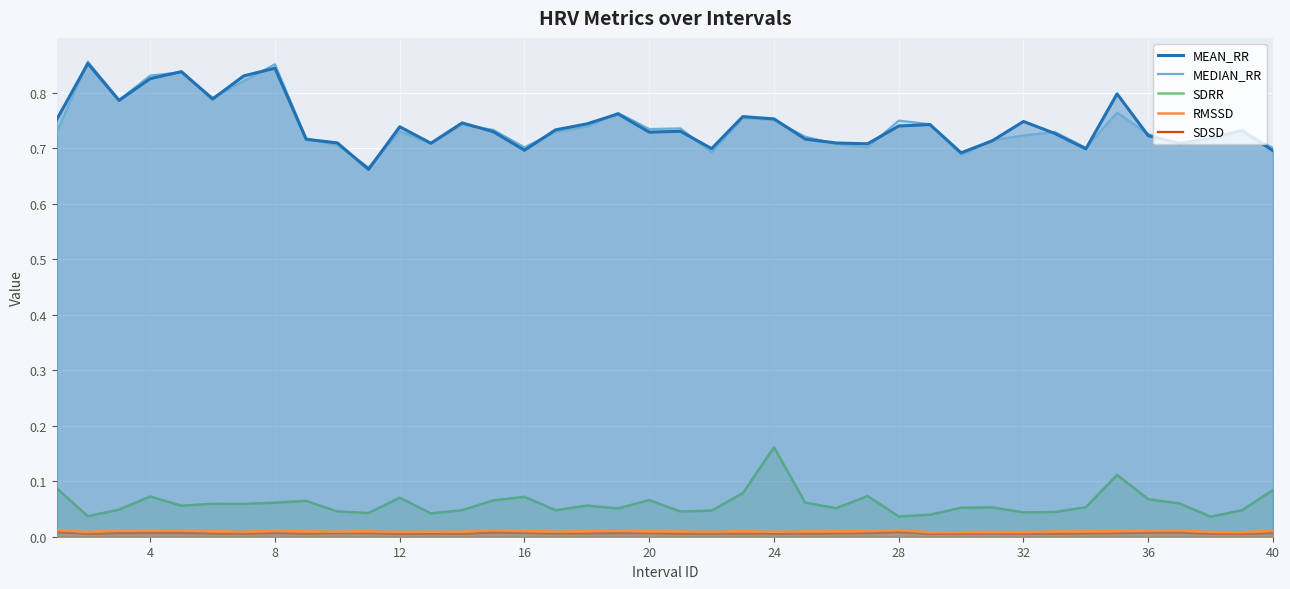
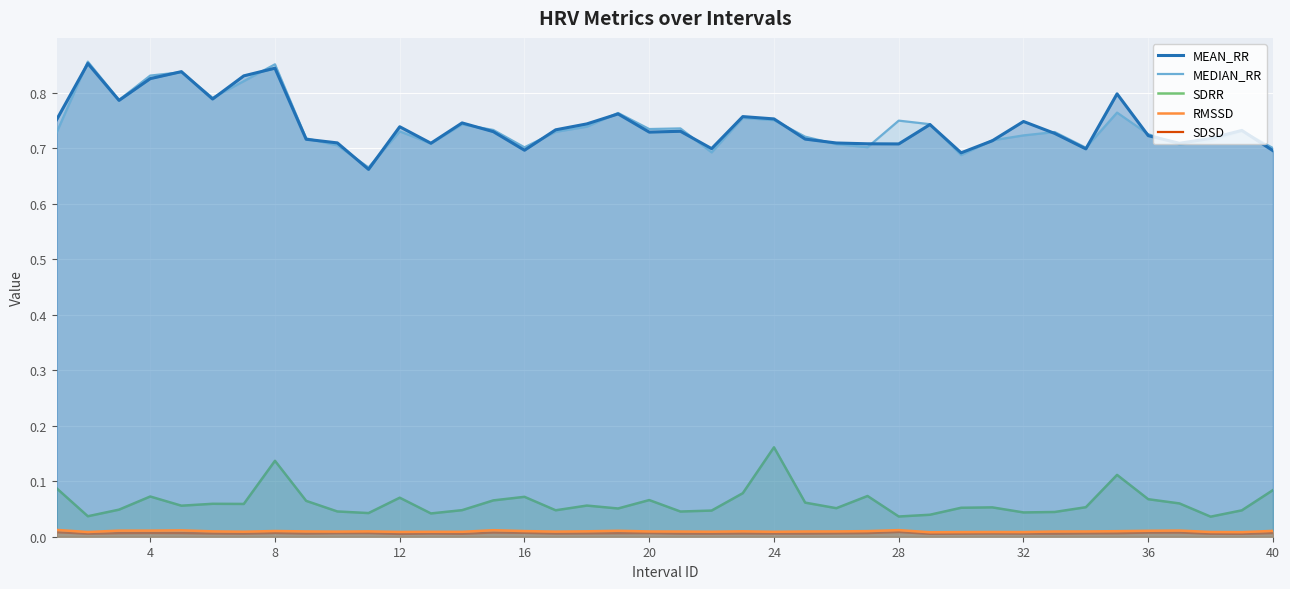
SDRR, 8: 0.06 -> 0.14
MEAN_RR, 28: 0.74 -> 0.71
